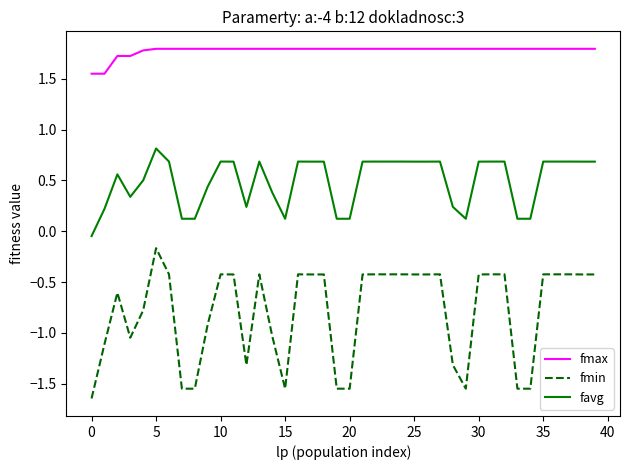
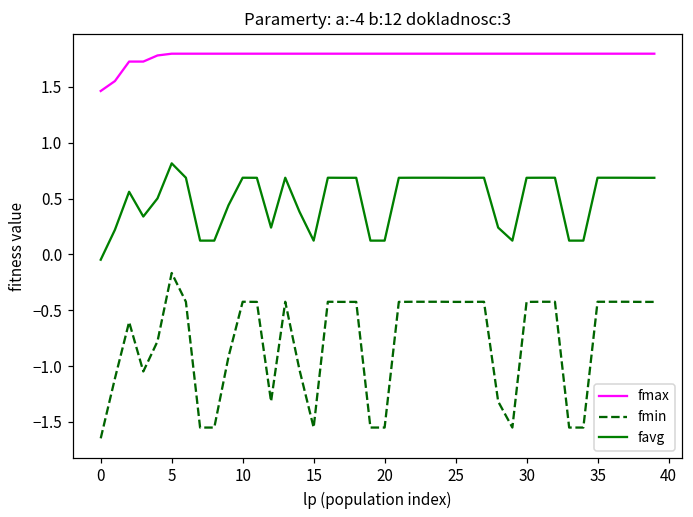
fmax, 0: 1.55 -> 1.46
